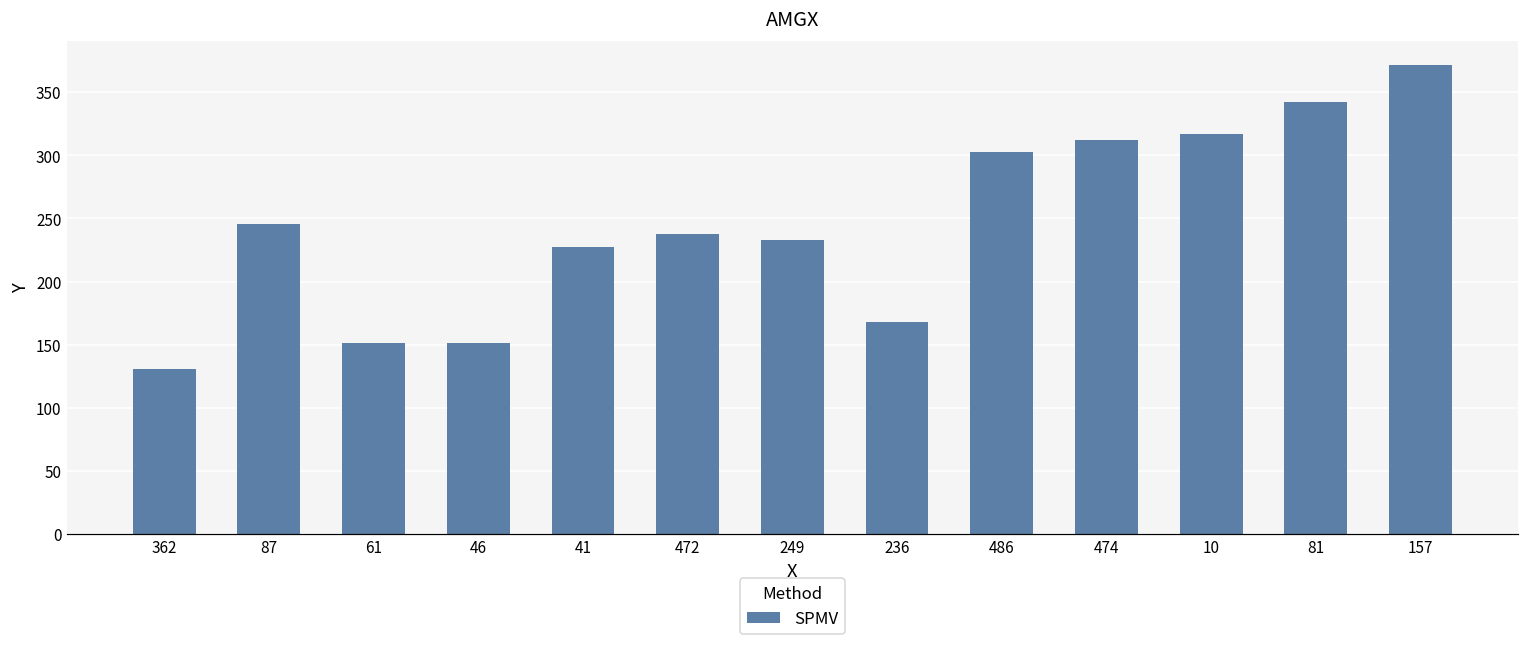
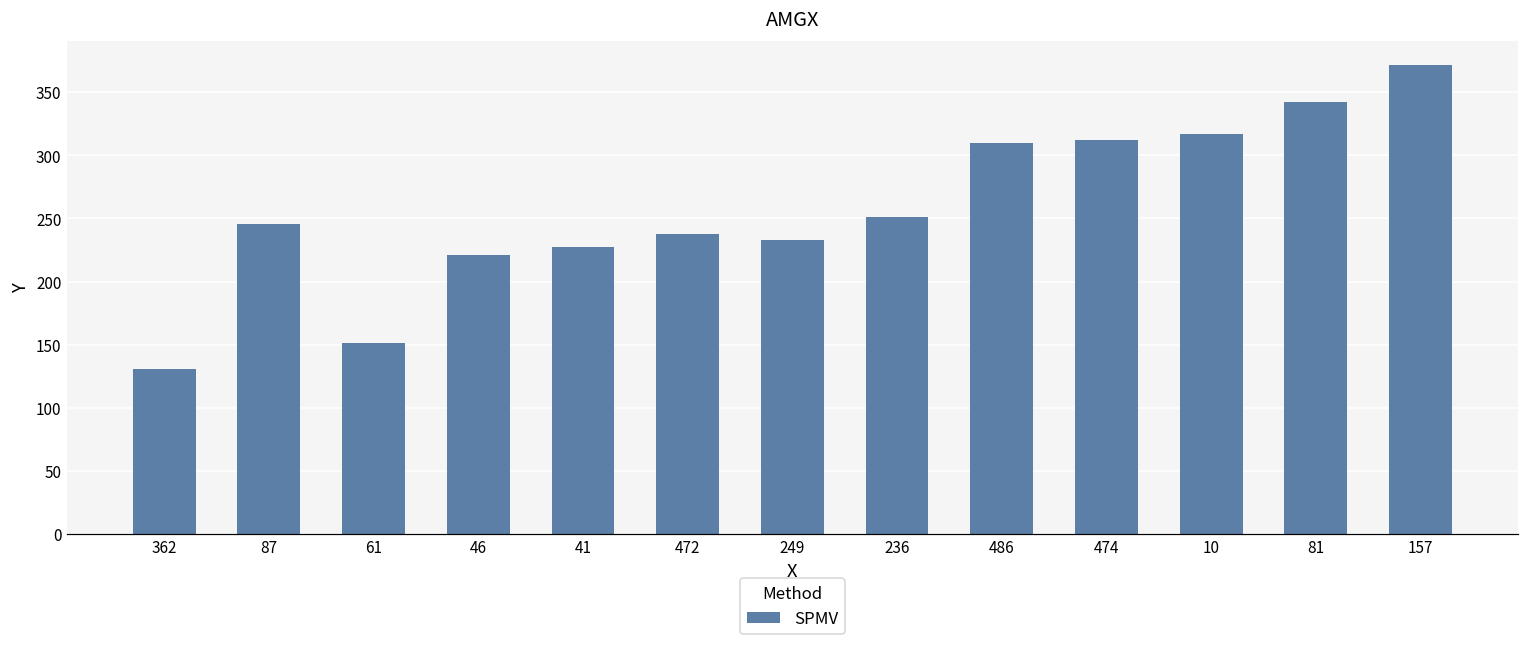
46: 151 -> 221
236: 168 -> 251
486: 303 -> 310
